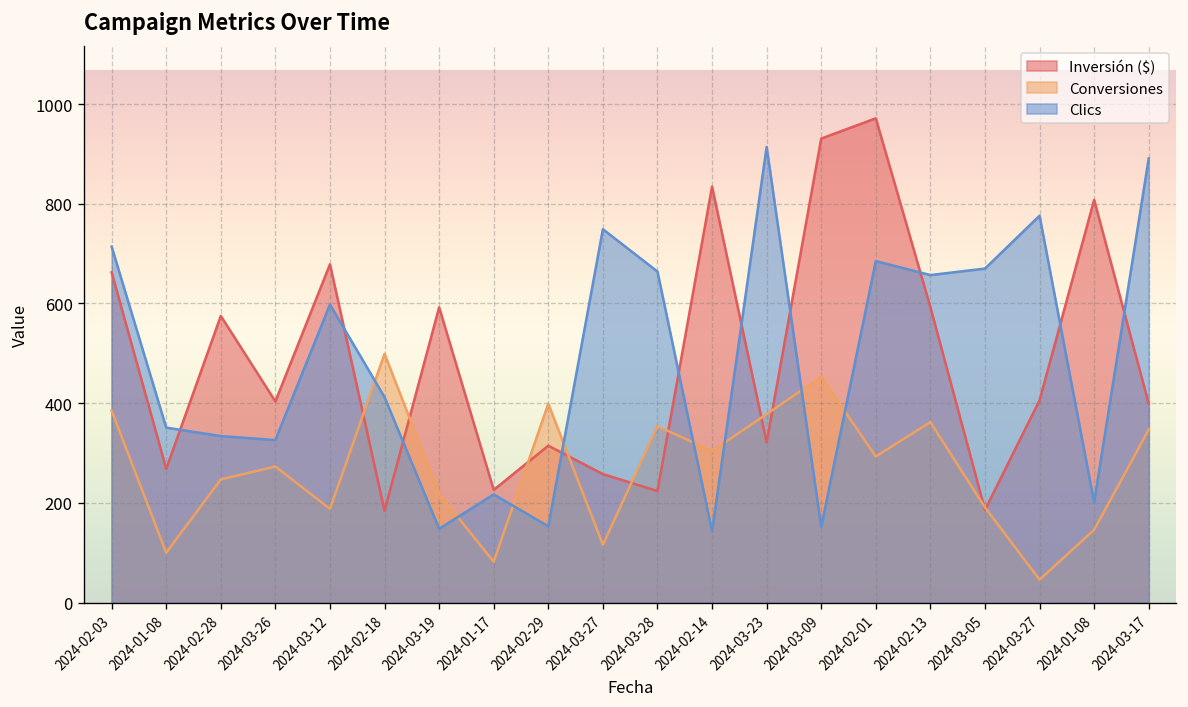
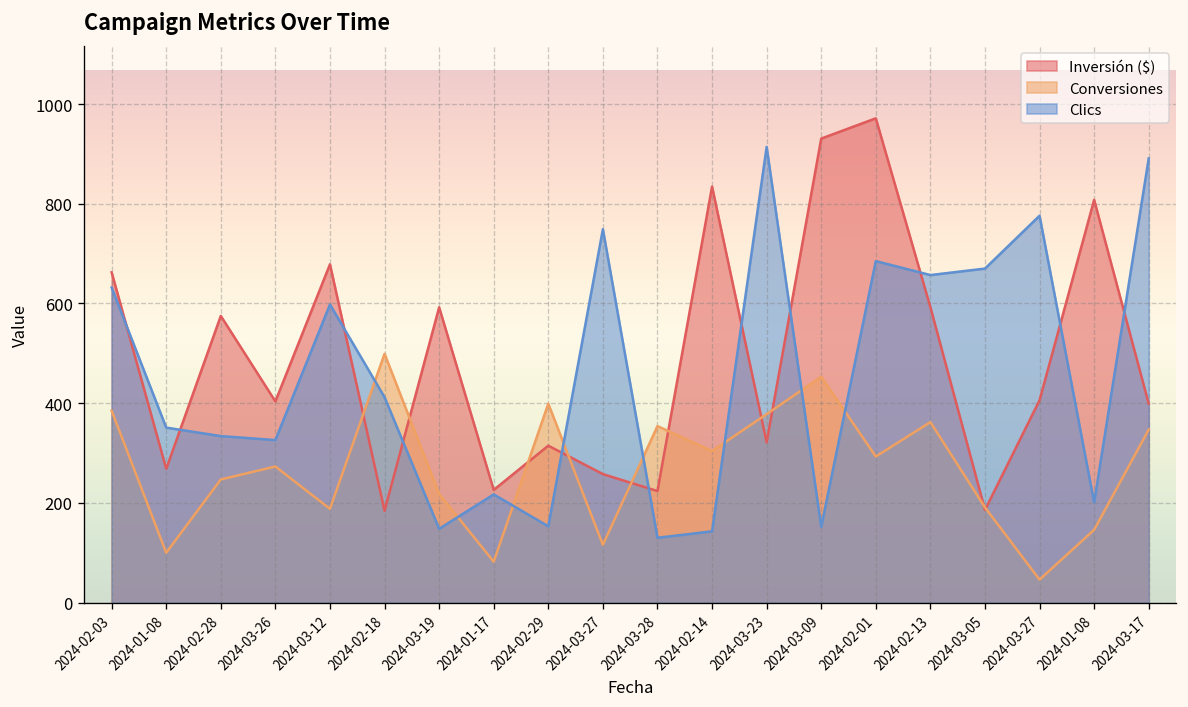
Clics, 2024-02-03: 710 -> 630
Clics, 2024-03-28: 660 -> 130
